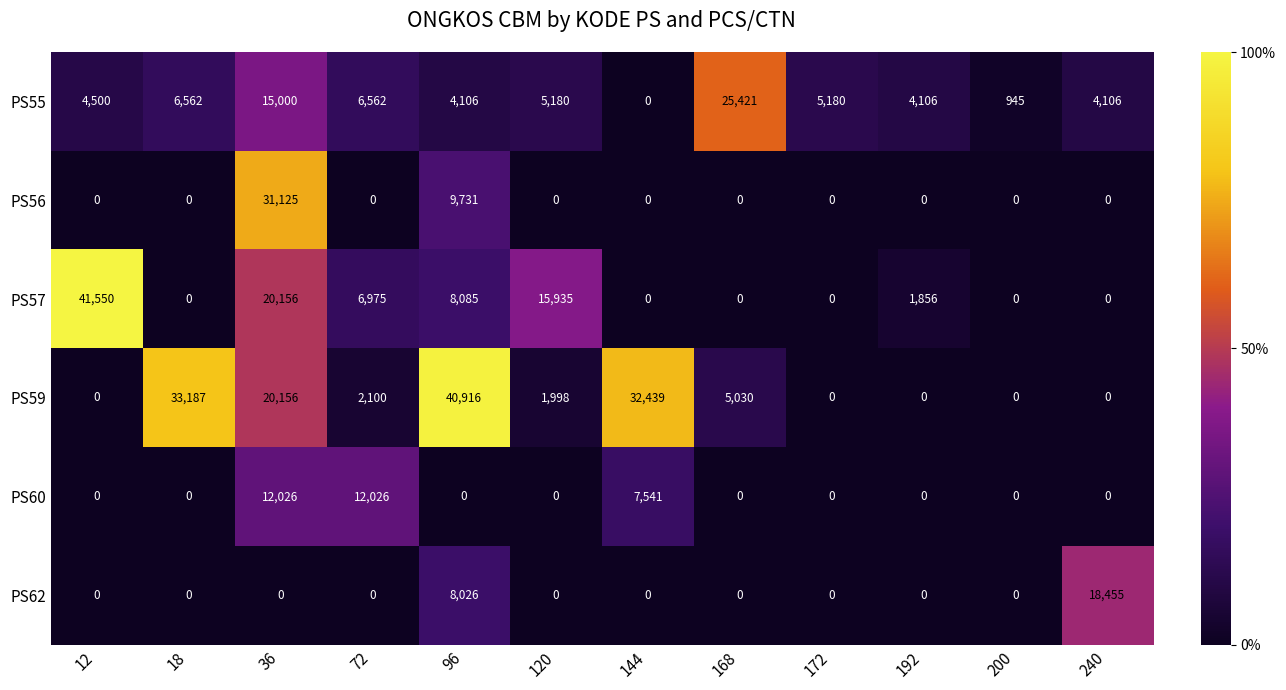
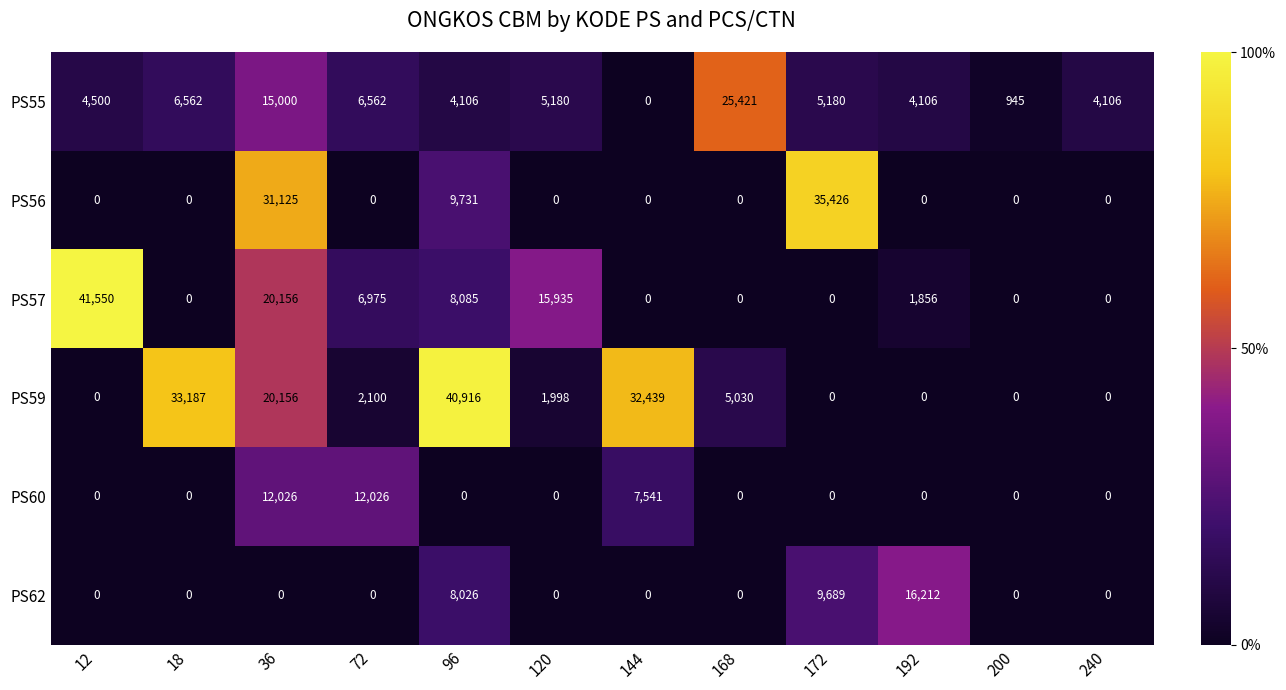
PS56, 172: 0 -> 35,426
PS62, 172: 0 -> 9,689
PS62, 192: 0 -> 16,212
PS62, 240: 18,455 -> 0
